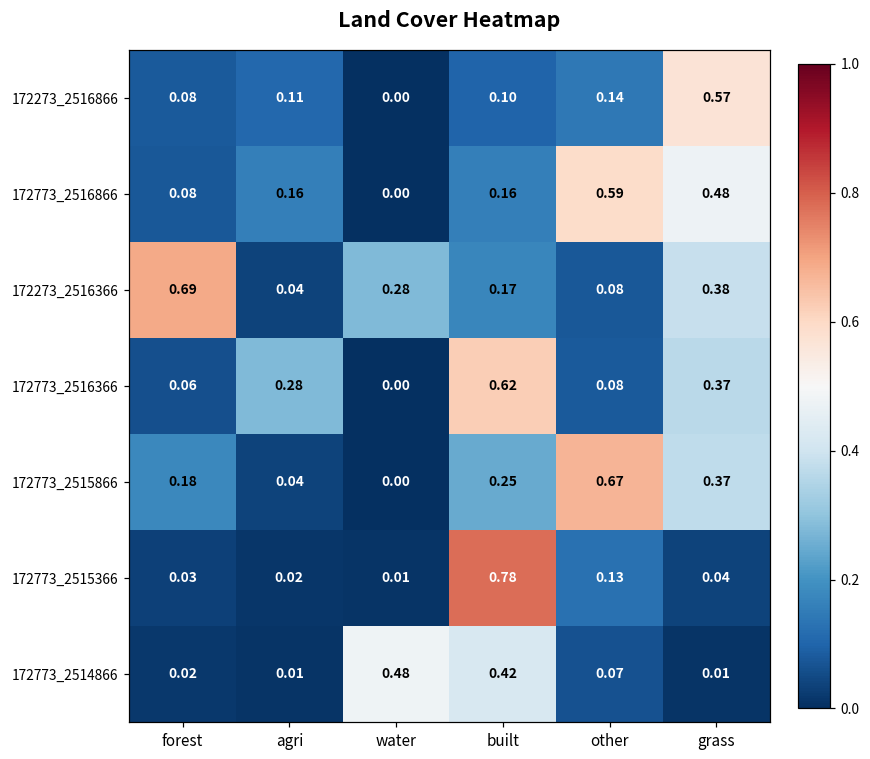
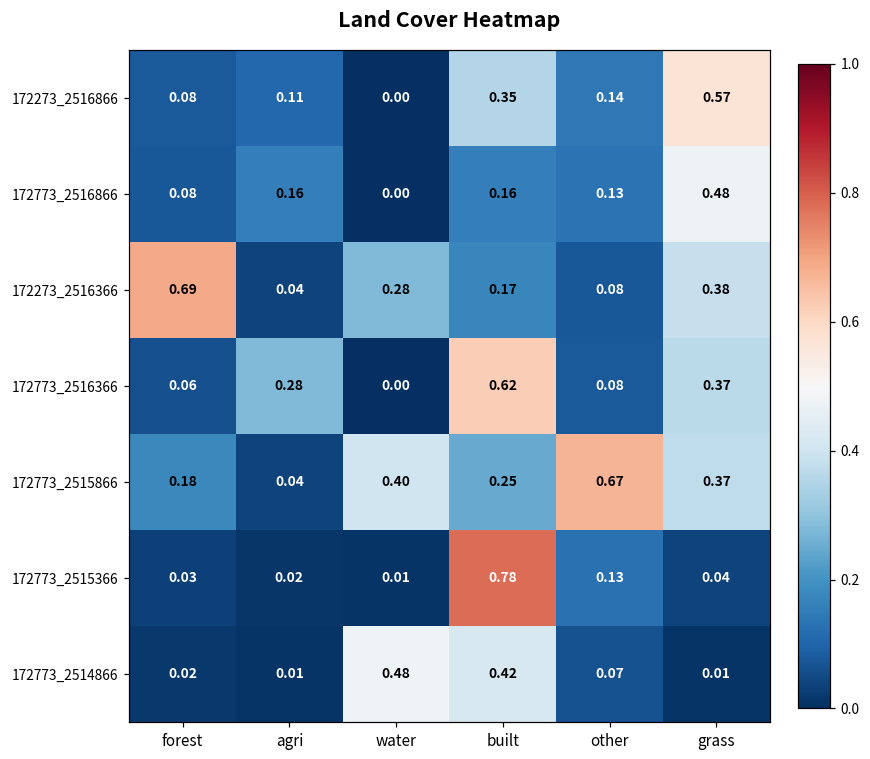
172273_2516866, built: 0.10 -> 0.35
172773_2516866, other: 0.59 -> 0.13
172773_2515866, water: 0.00 -> 0.40
